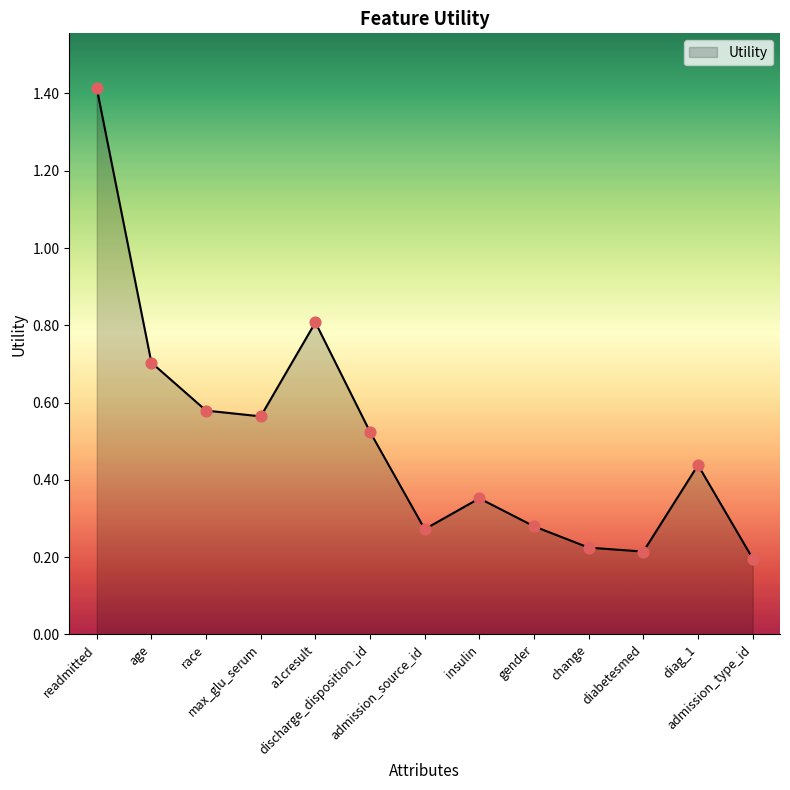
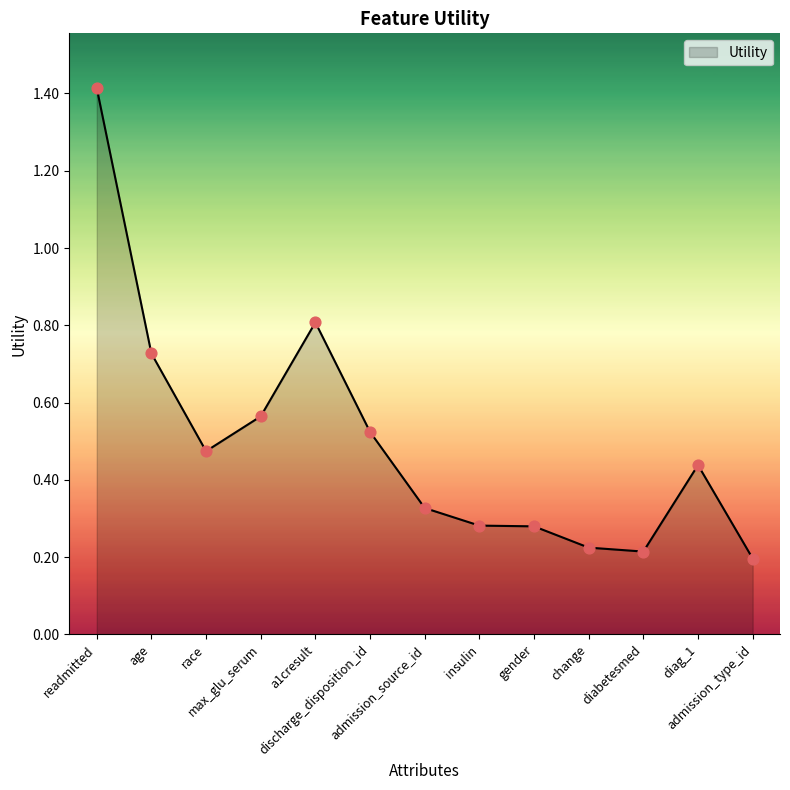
age: 0.70 -> 0.73
race: 0.58 -> 0.47
admission_source_id: 0.27 -> 0.33
insulin: 0.35 -> 0.28
